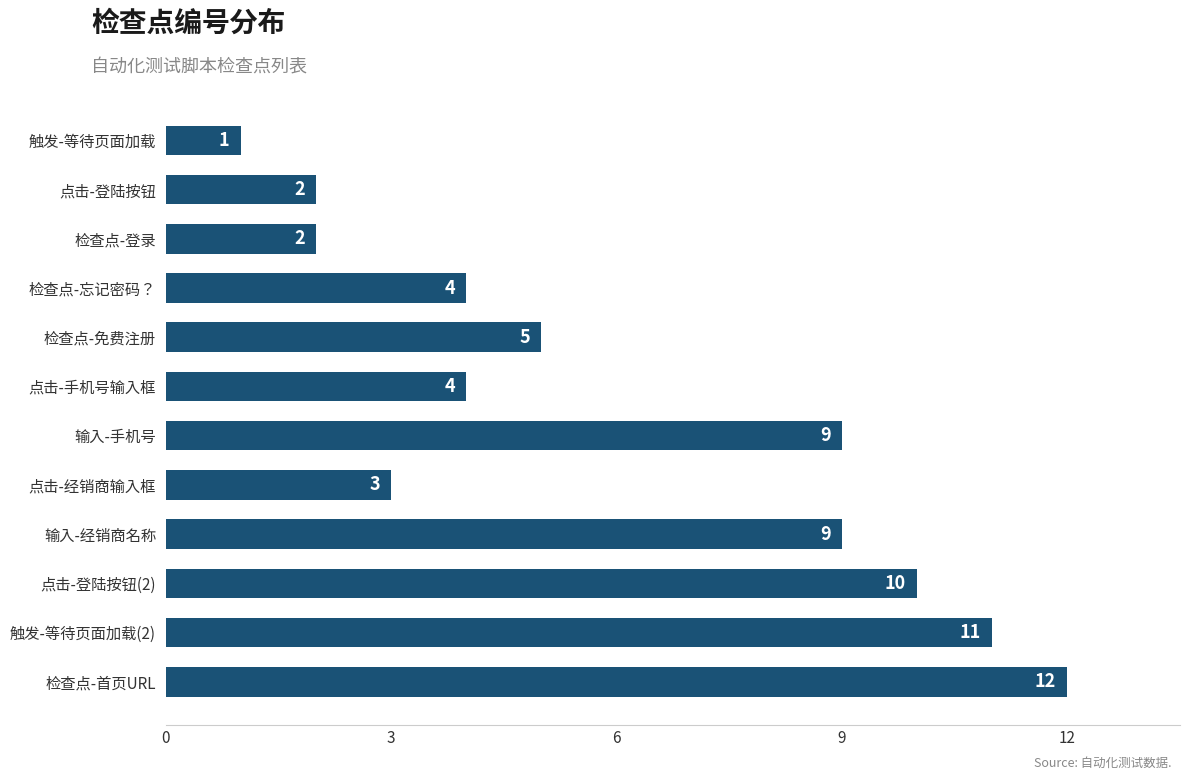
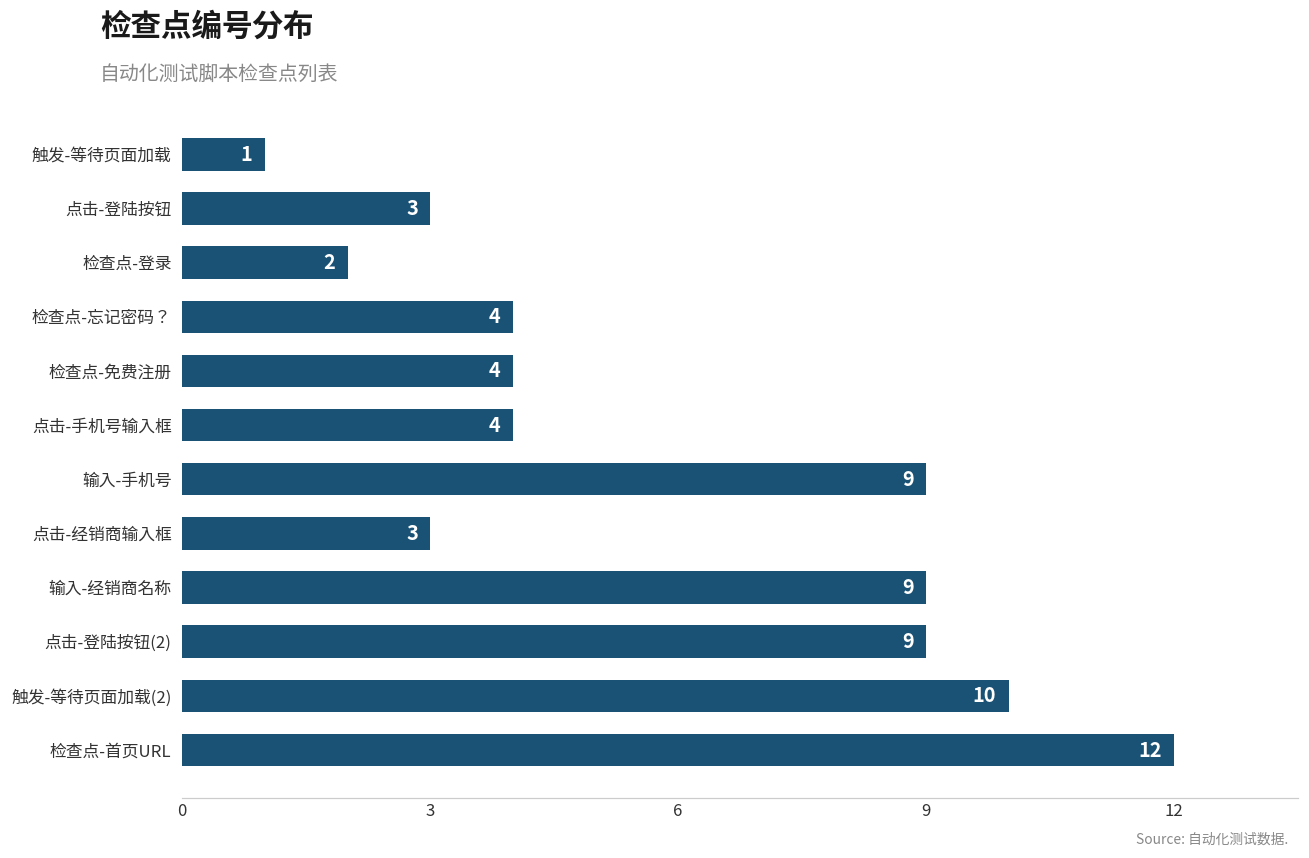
点击-登陆按钮: 2 -> 3
检查点-免费注册: 5 -> 4
点击-登陆按钮(2): 10 -> 9
触发-等待页面加载(2): 11 -> 10
